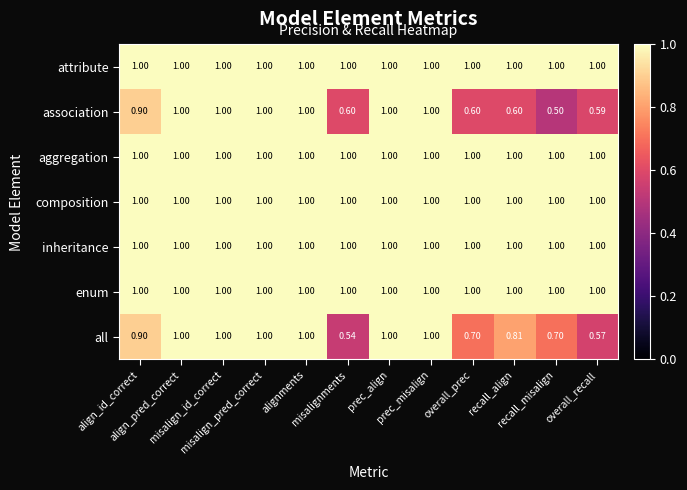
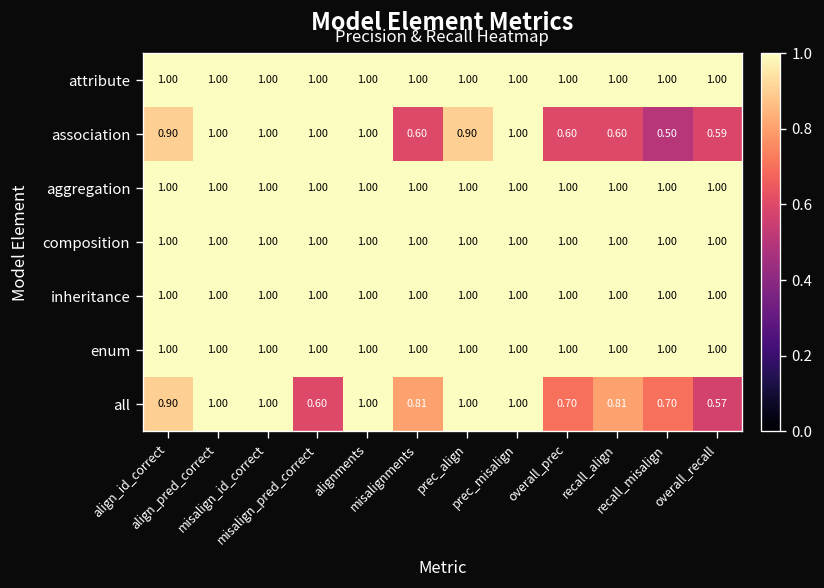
association, prec_align: 1.00 -> 0.90
all, misalign_pred_correct: 1.00 -> 0.60
all, misalignments: 0.54 -> 0.81
